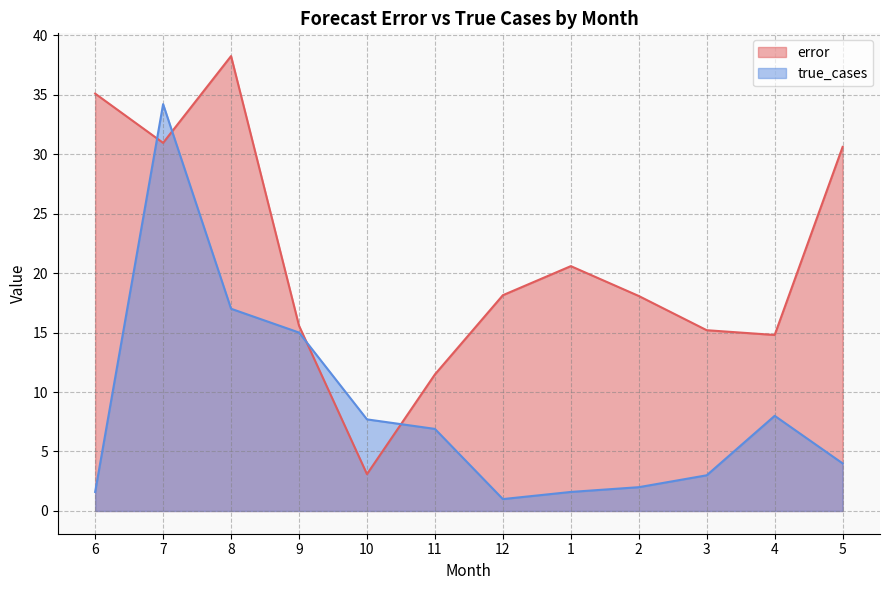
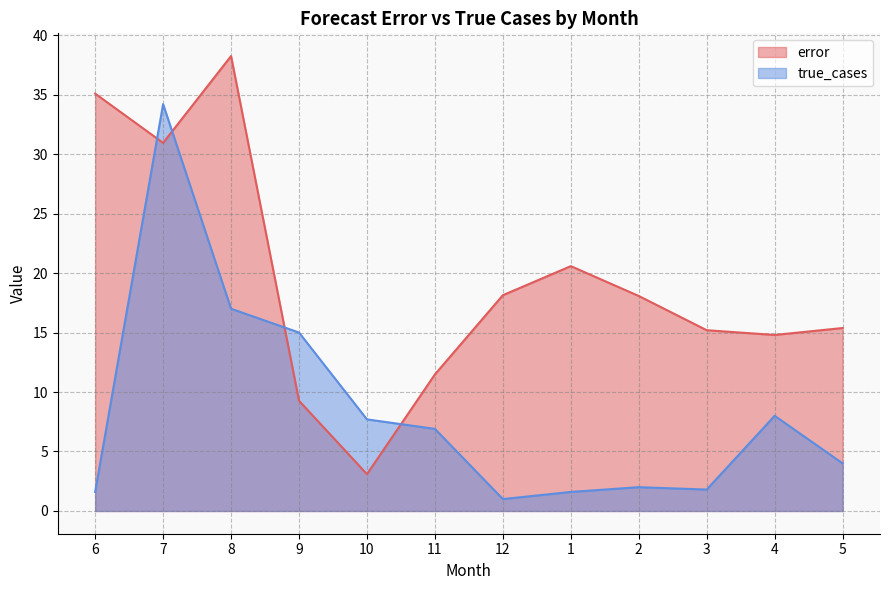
error, 9: 15.6 -> 9.3
true_cases, 3: 3.0 -> 1.8
error, 5: 30.6 -> 15.4
